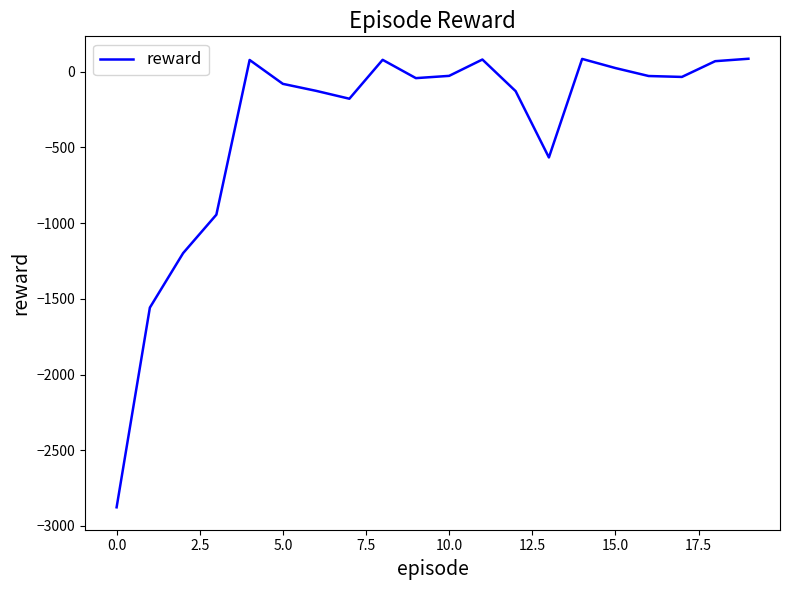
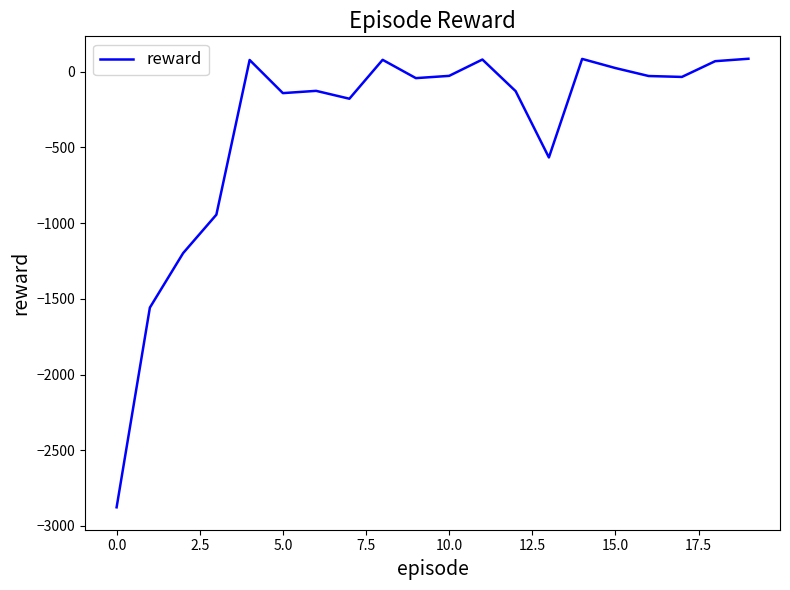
5.0: -80 -> -140
